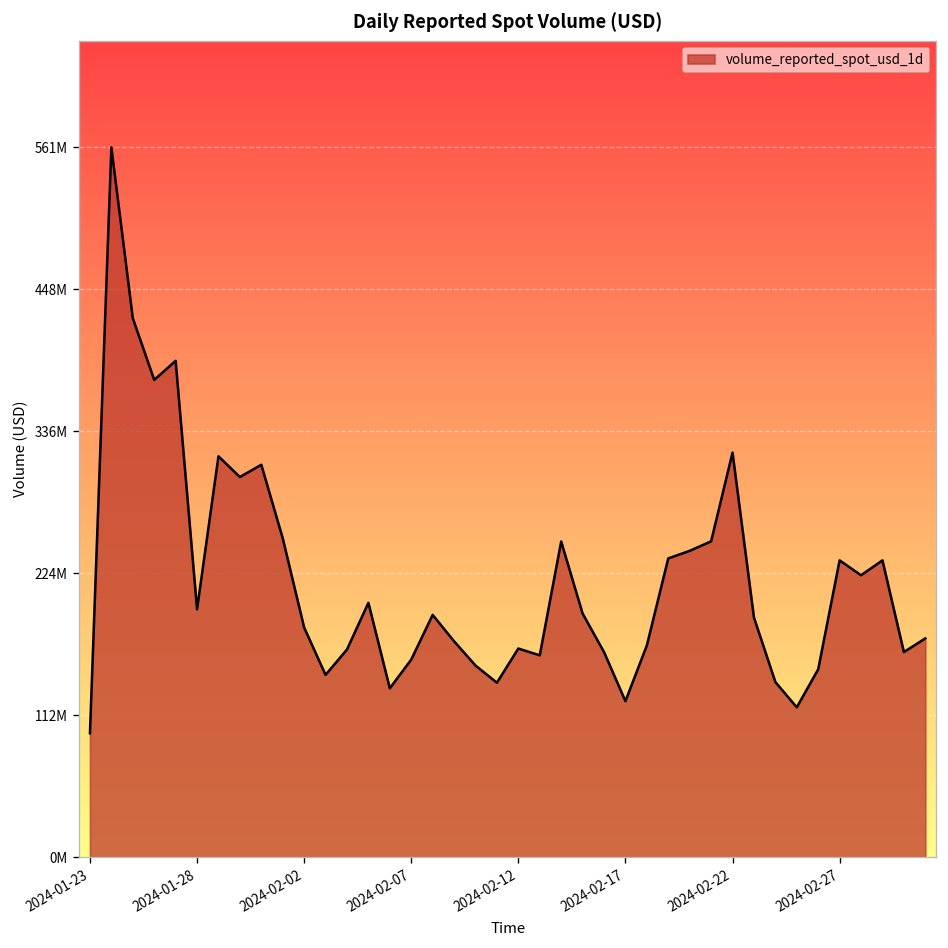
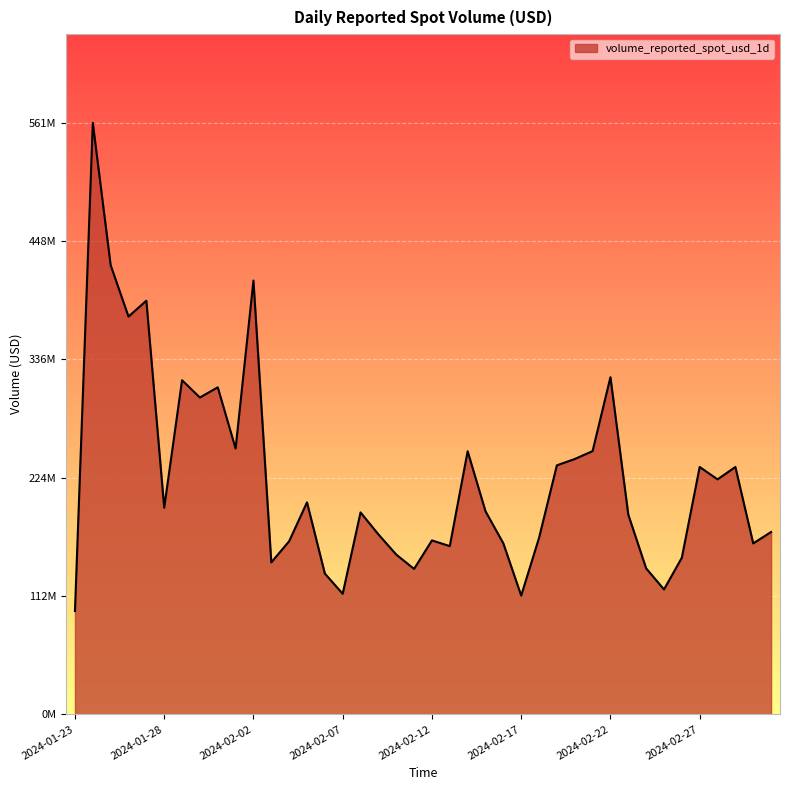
2024-02-02: 181000000 -> 411000000
2024-02-07: 156000000 -> 114000000
2024-02-17: 123000000 -> 113000000
